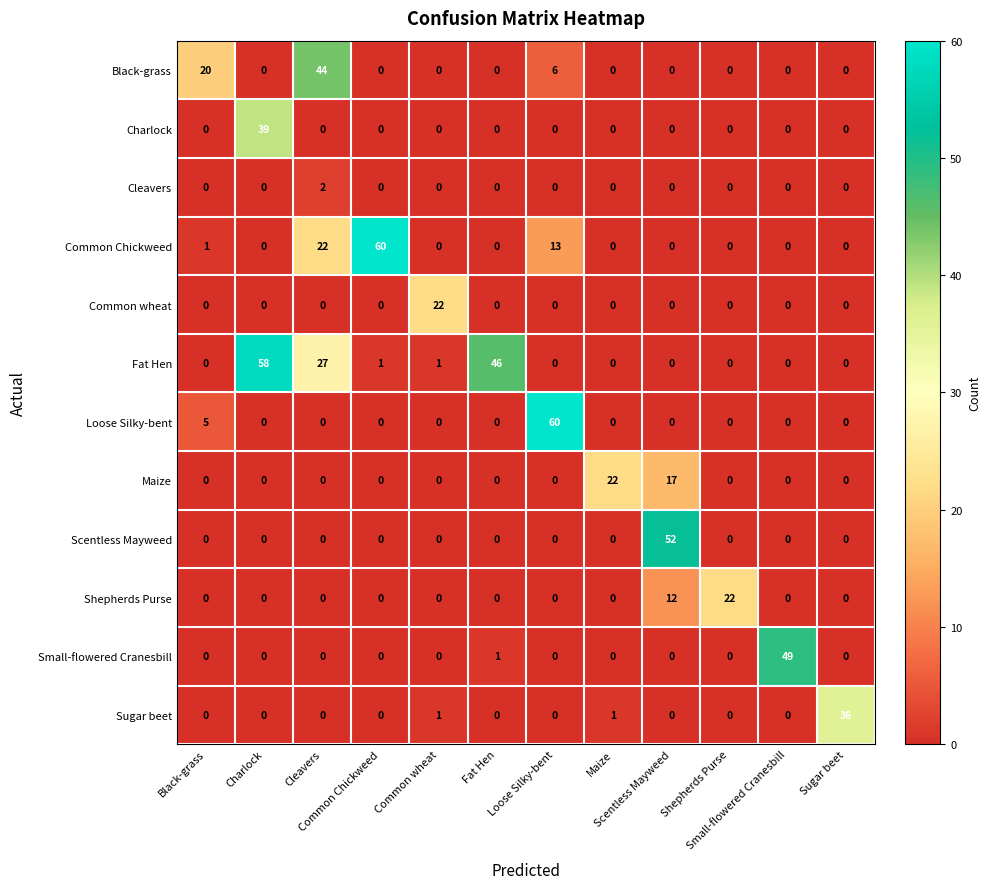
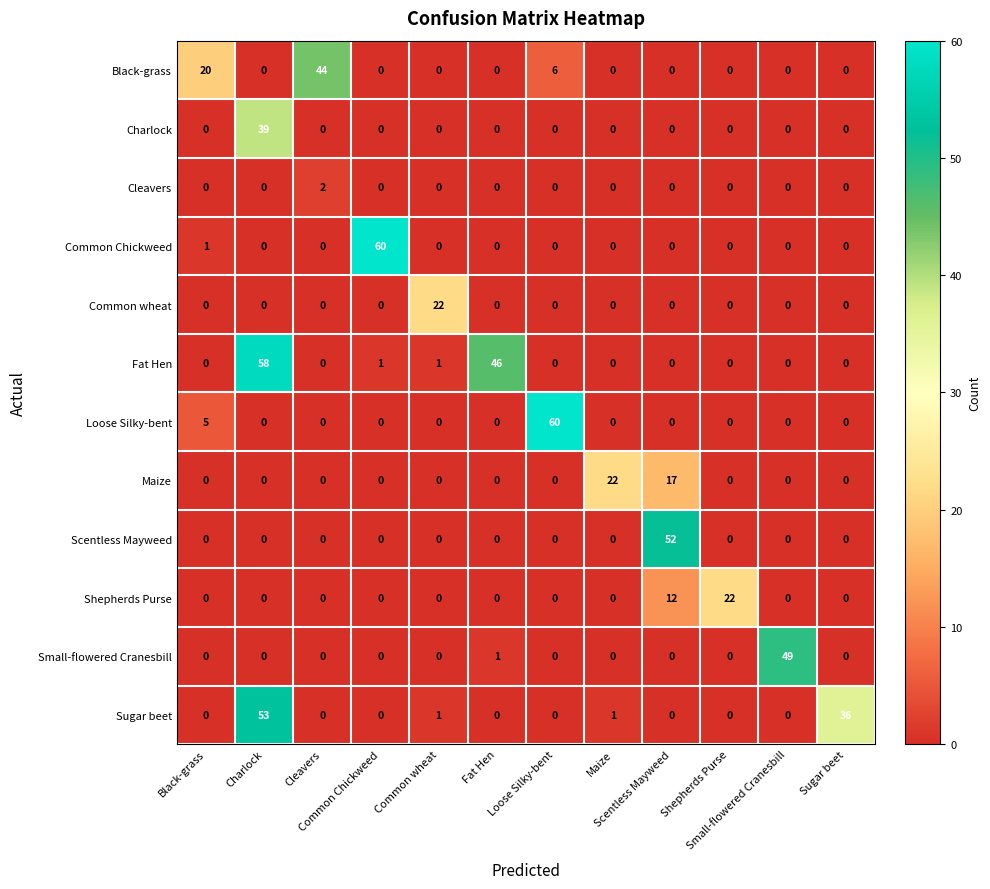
Common Chickweed, Cleavers: 22 -> 0
Common Chickweed, Loose Silky-bent: 13 -> 0
Fat Hen, Cleavers: 27 -> 0
Sugar beet, Charlock: 0 -> 53
